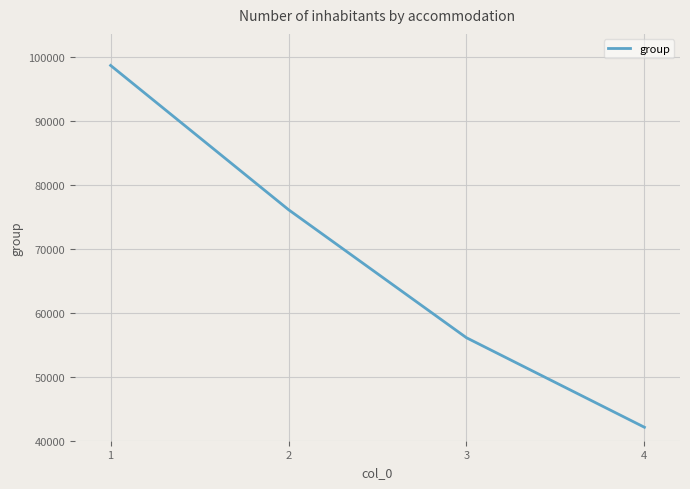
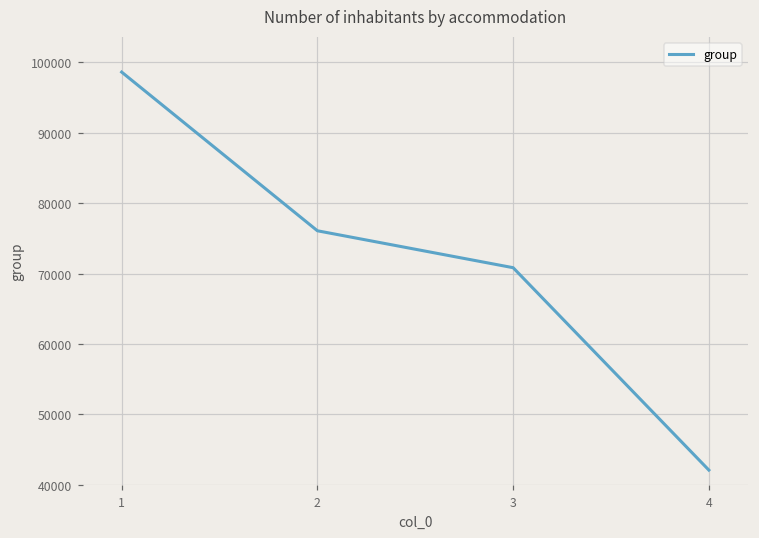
3: 56000 -> 71000
